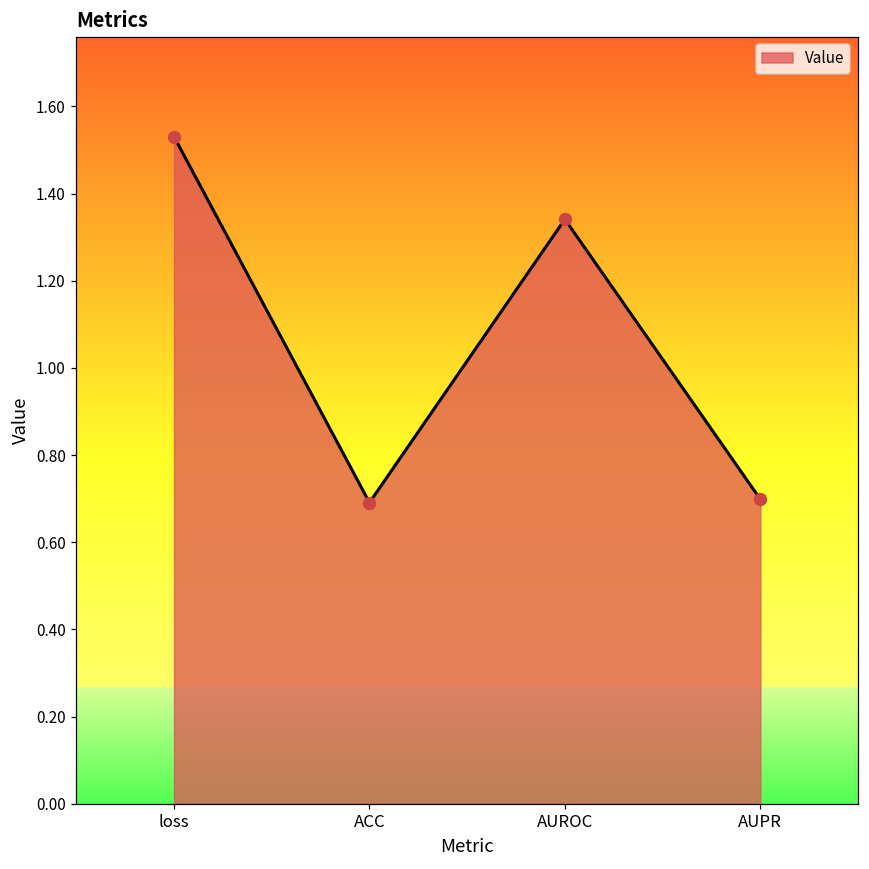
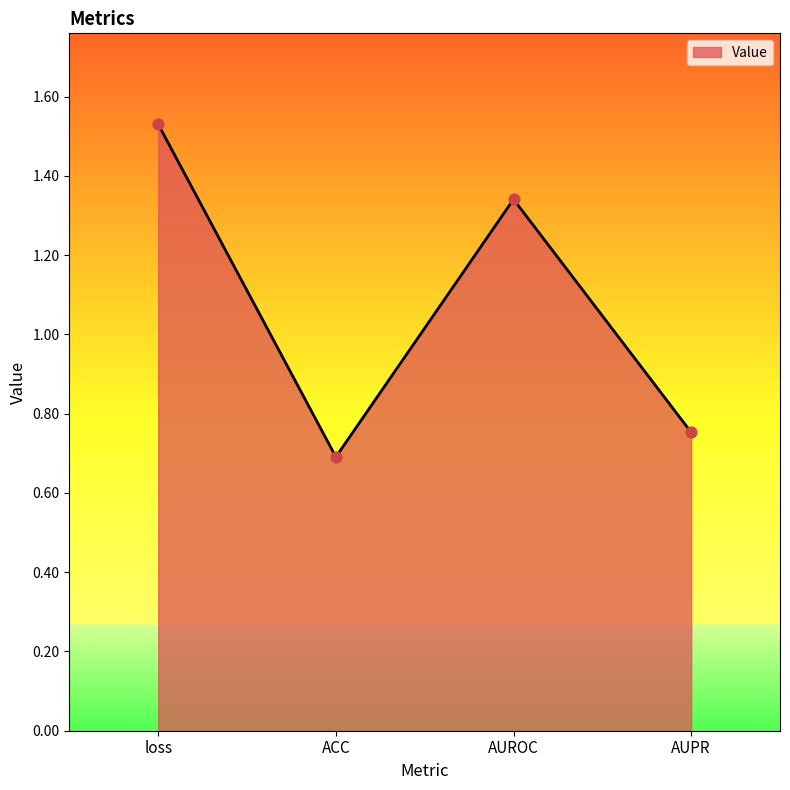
AUPR: 0.70 -> 0.75
